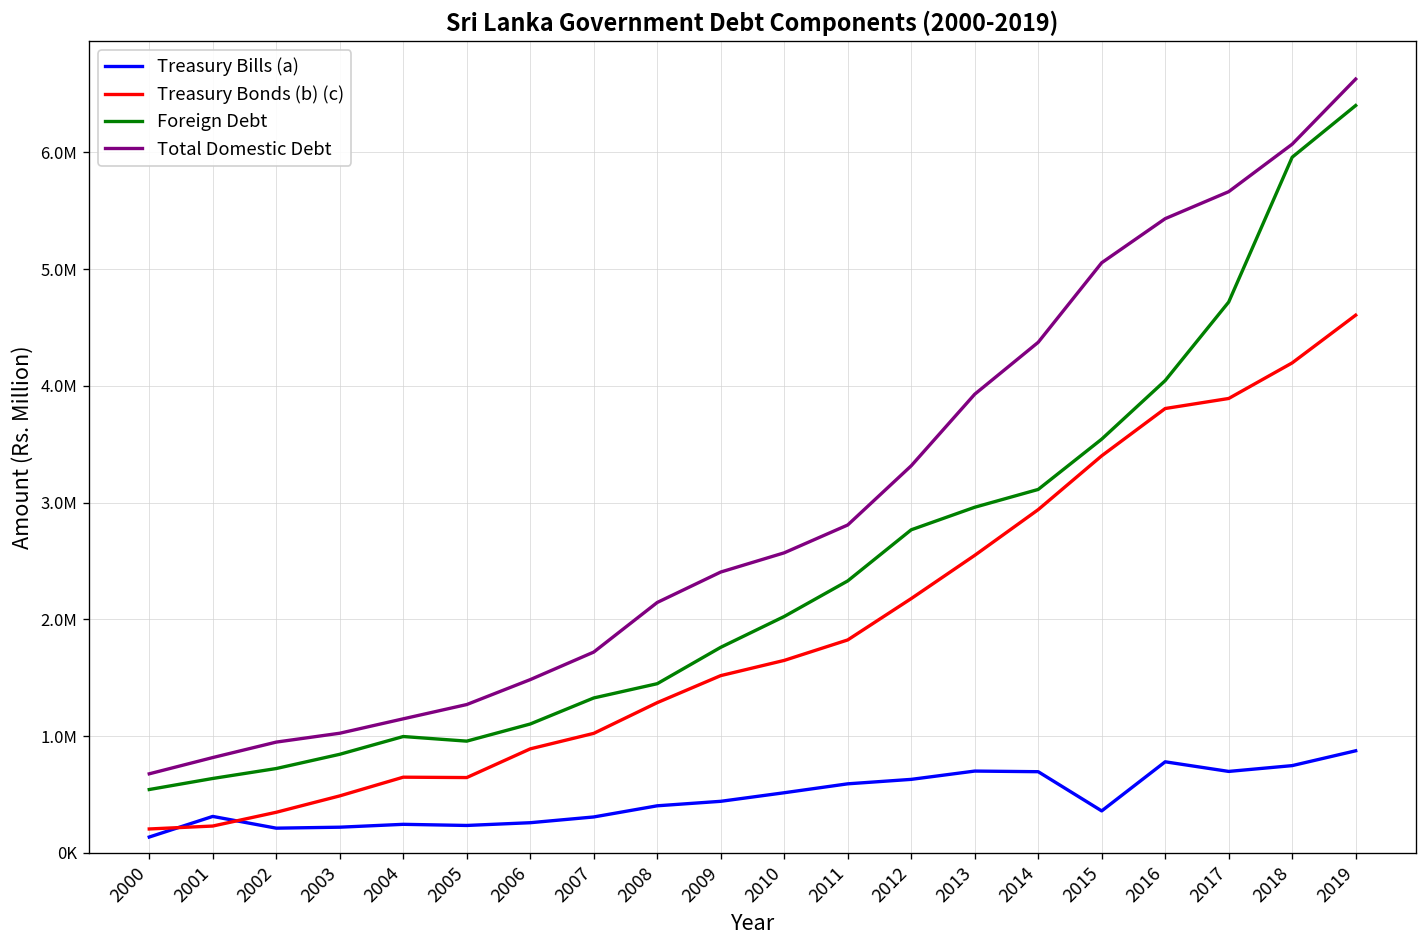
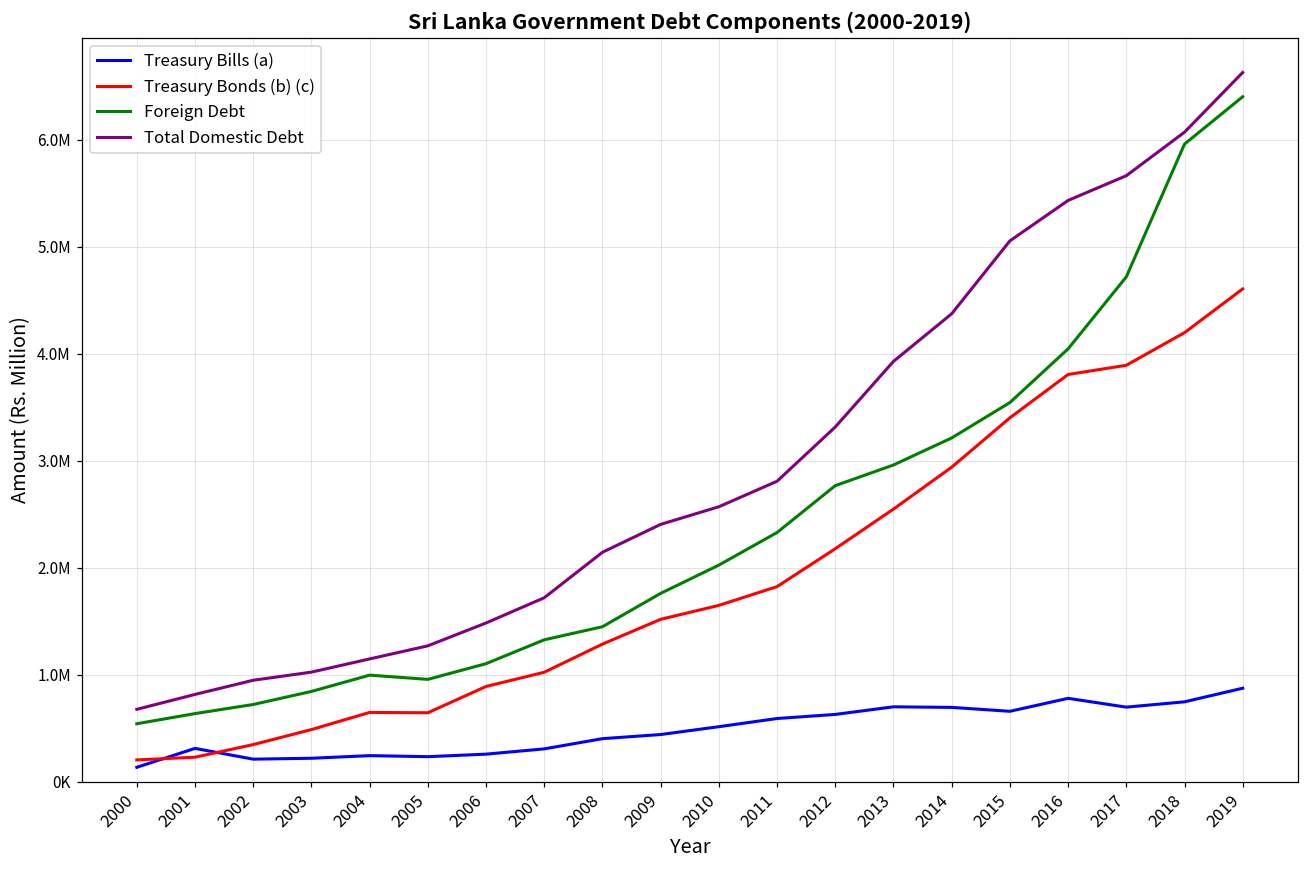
Foreign Debt, 2014: 3100000 -> 3200000
Treasury Bills (a), 2015: 400000 -> 700000
